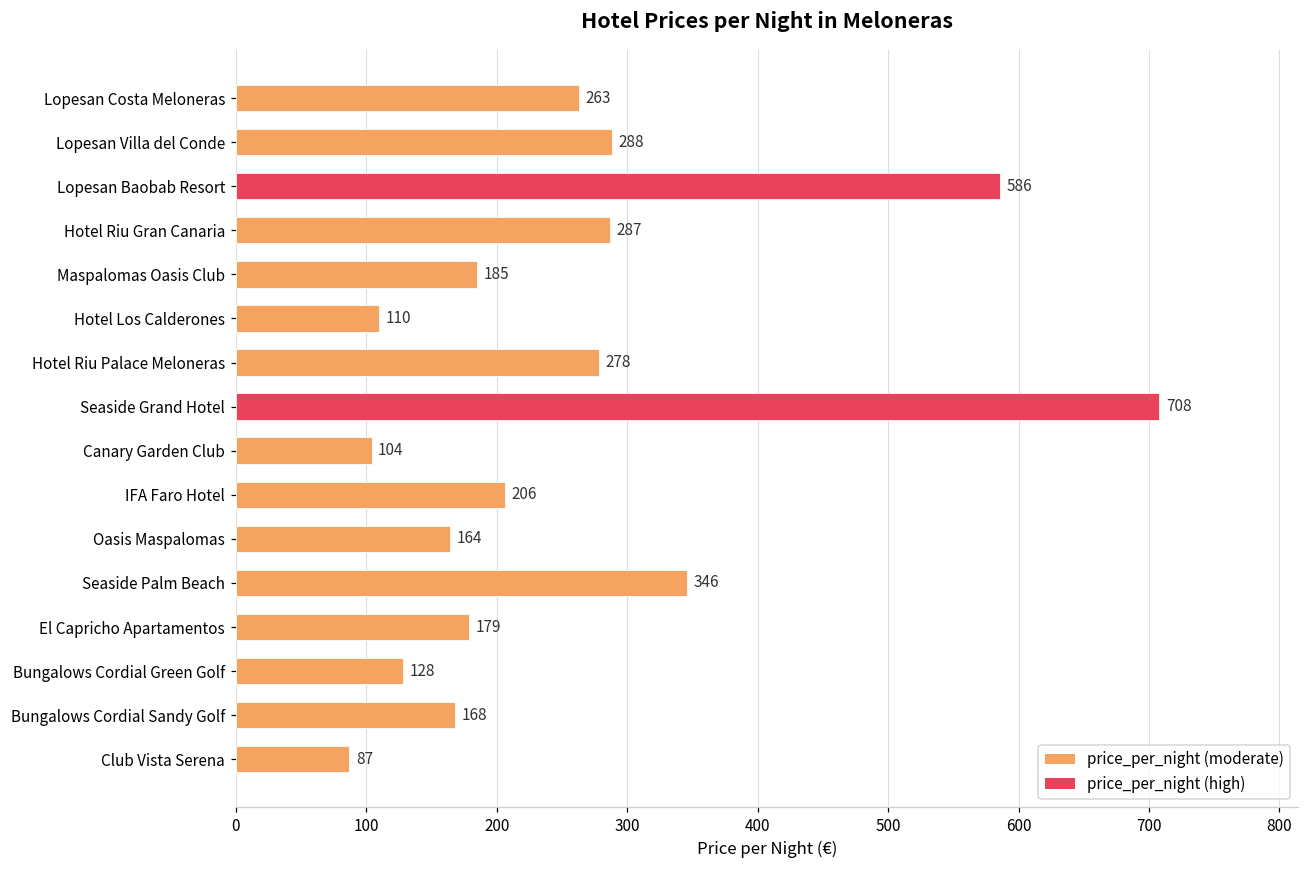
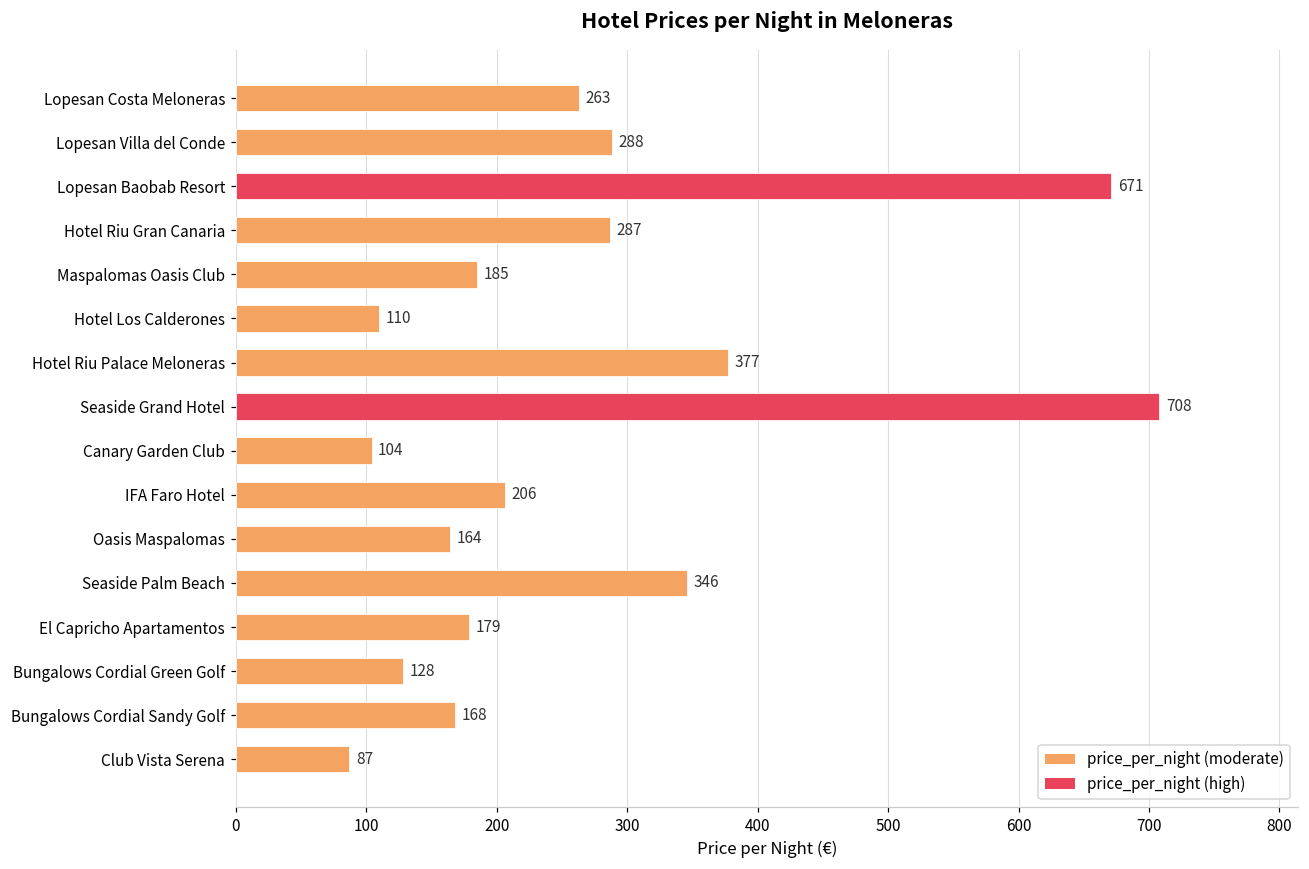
Lopesan Baobab Resort: 586 -> 671
Hotel Riu Palace Meloneras: 278 -> 377
